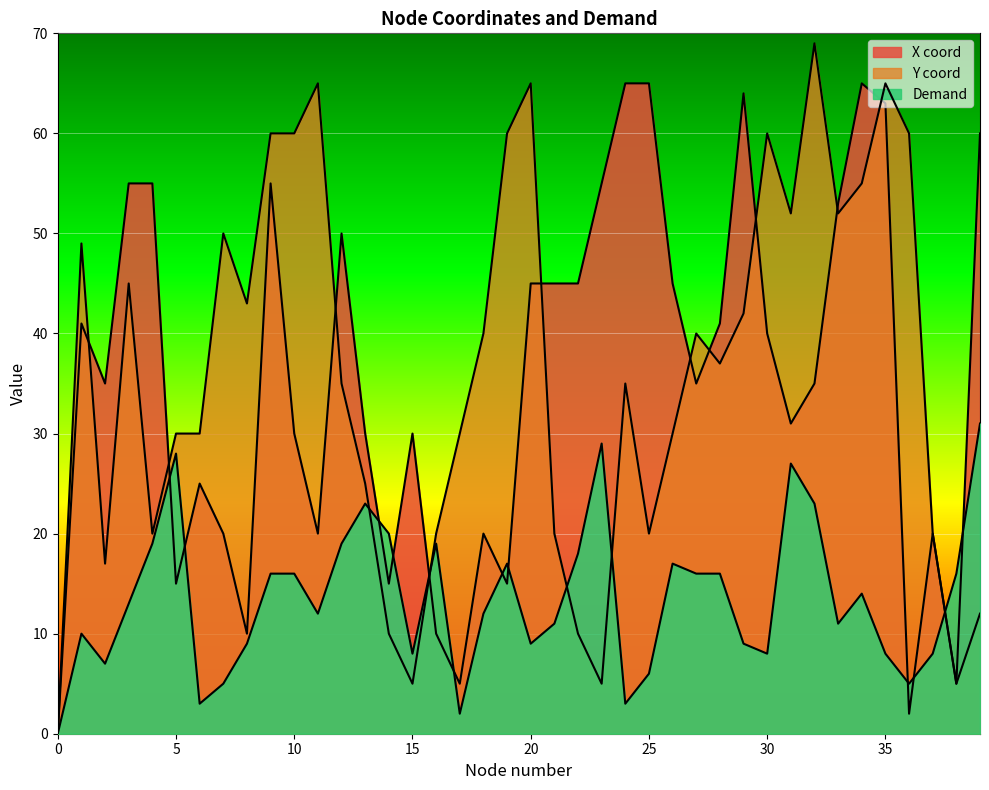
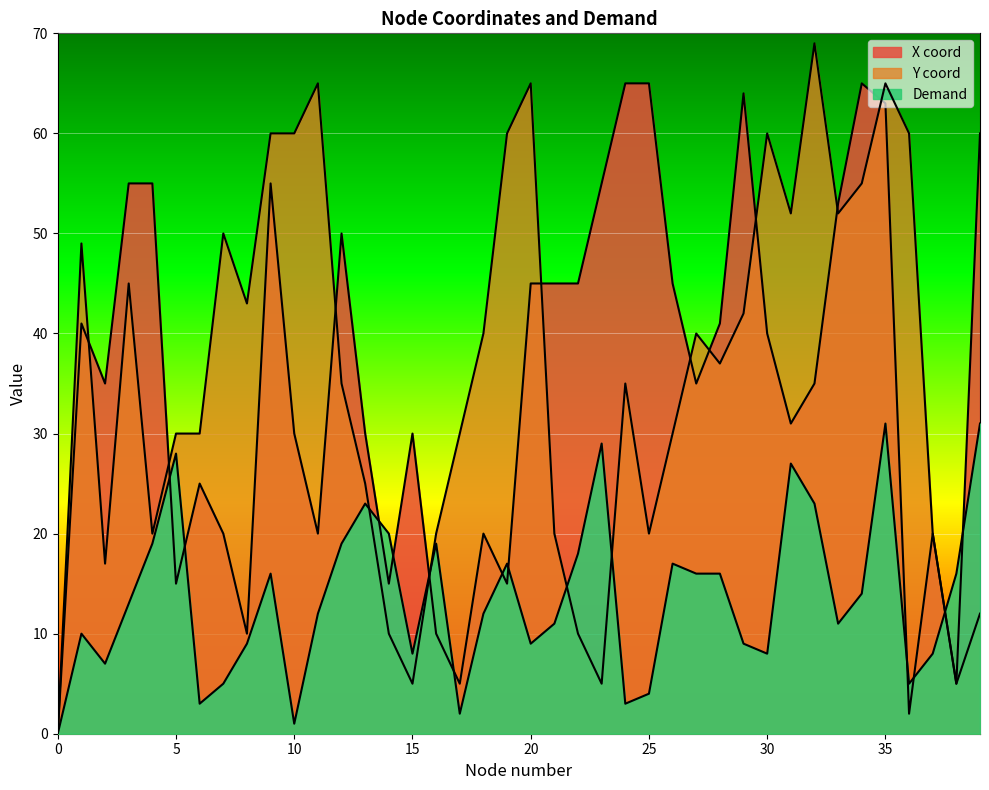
Demand, 10: 16 -> 1
Demand, 25: 6 -> 4
Demand, 35: 8 -> 31
